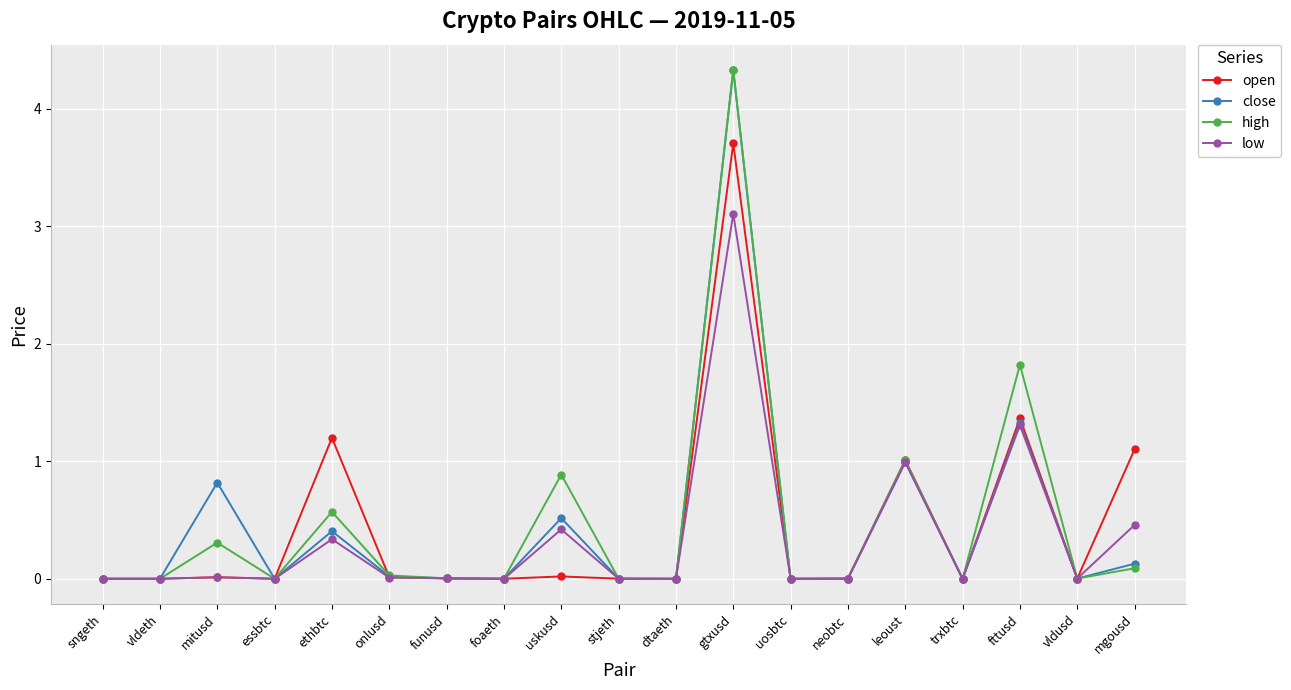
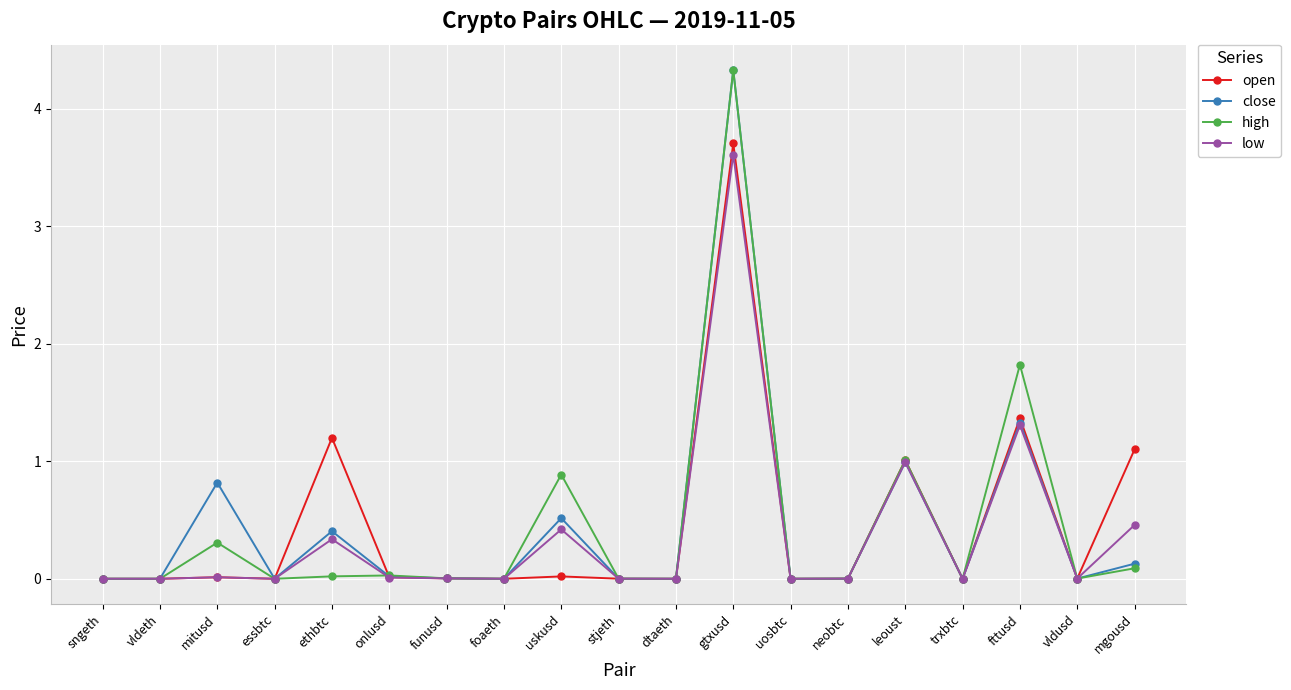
high, ethbtc: 0.57 -> 0.02
low, gtxusd: 3.11 -> 3.61
